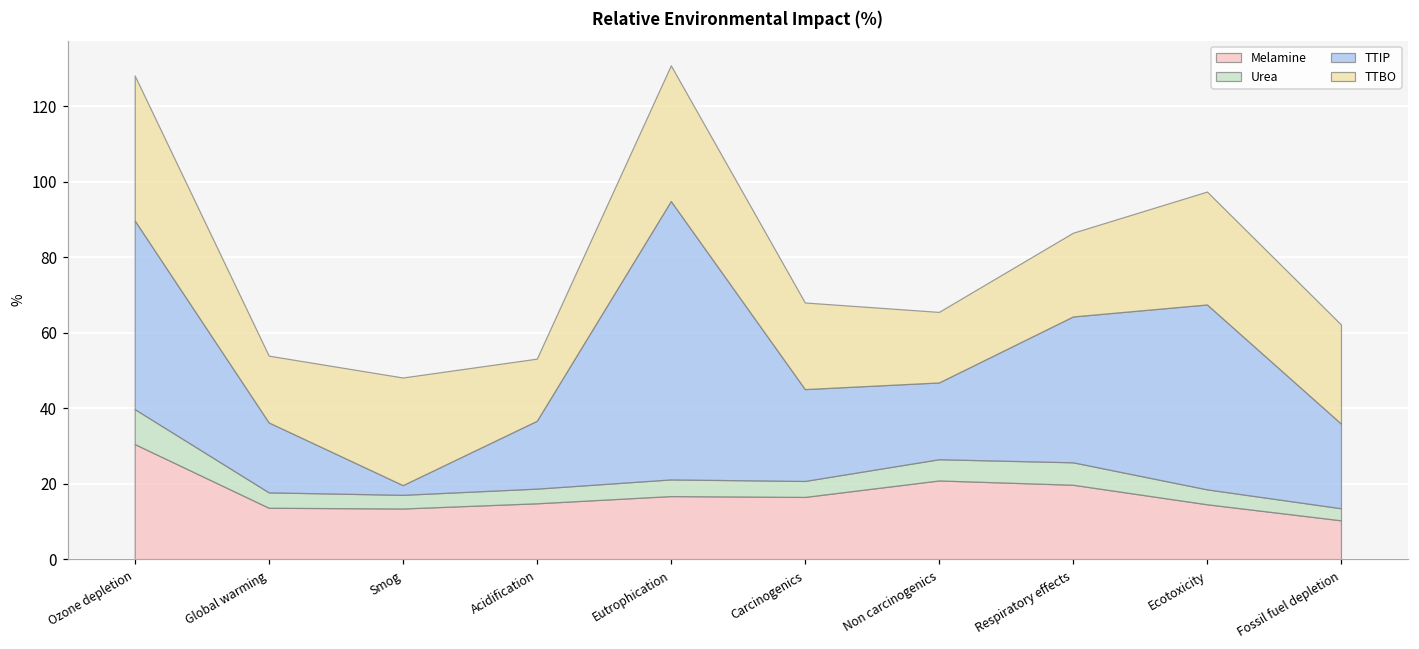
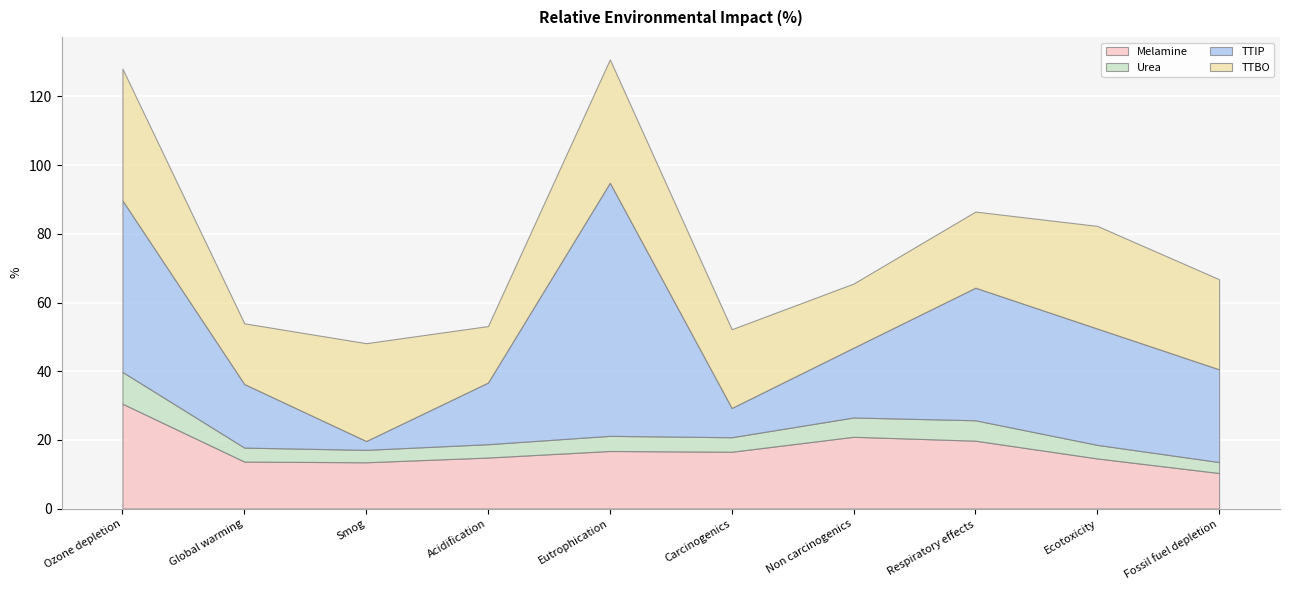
TTIP, Carcinogenics: 24 -> 9
TTIP, Ecotoxicity: 49 -> 34
TTIP, Fossil fuel depletion: 22 -> 27
